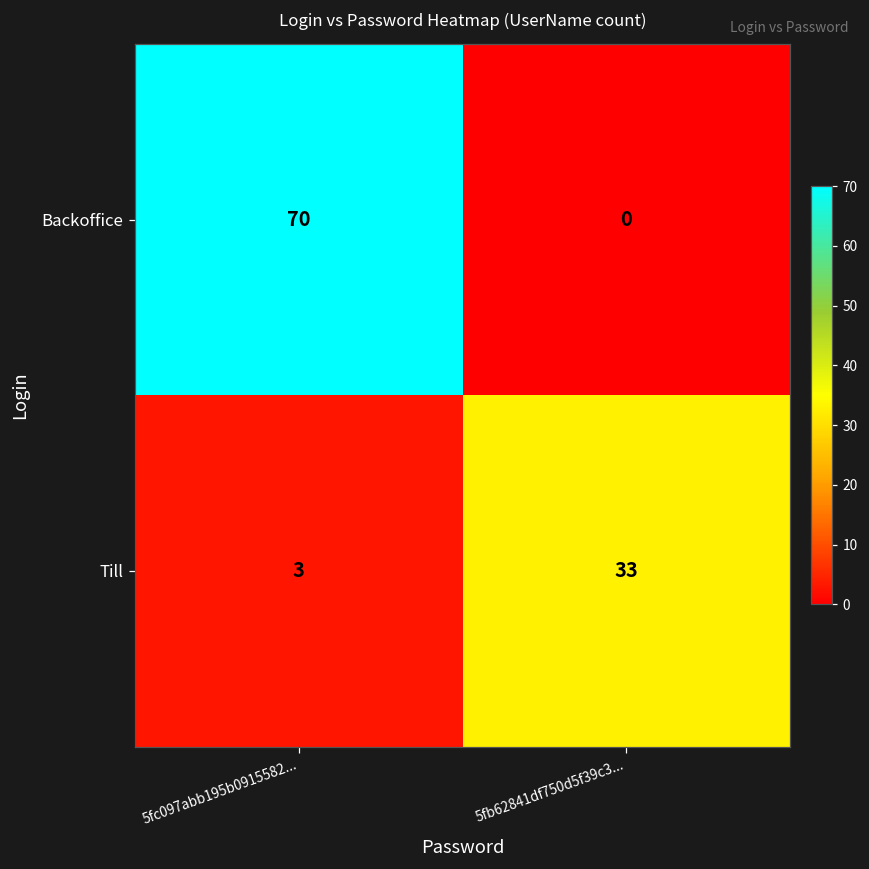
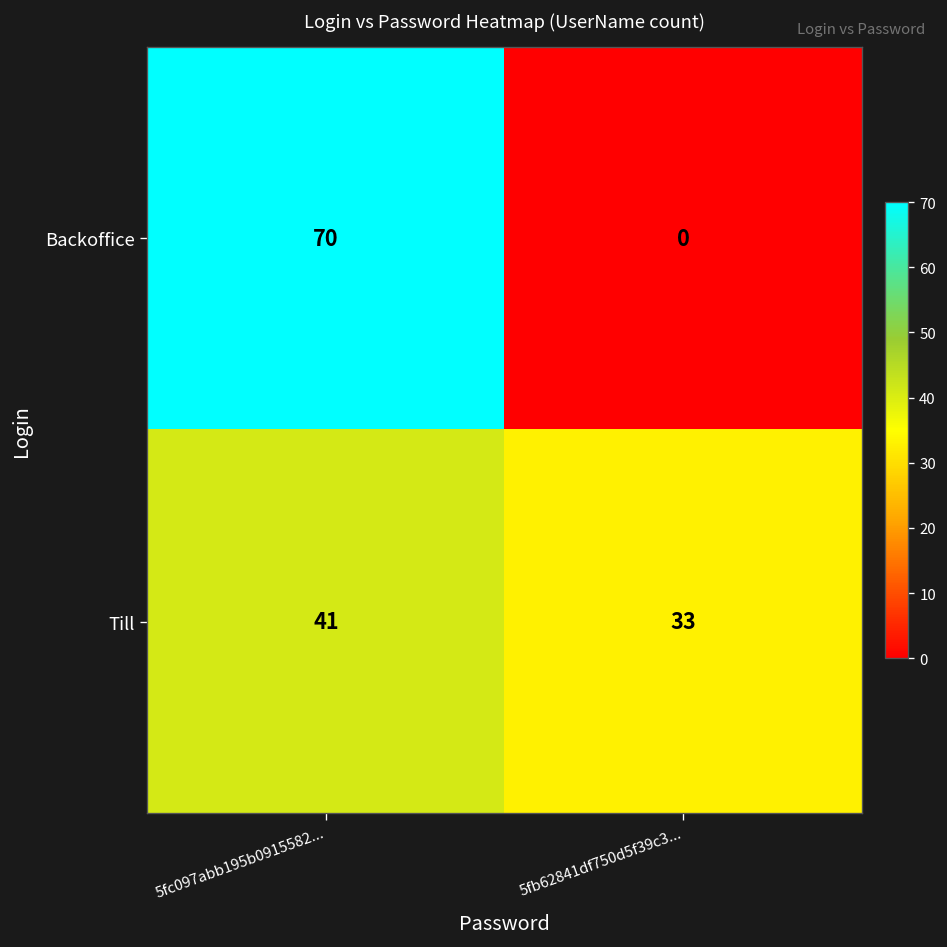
Till, 5fc097abb195b0915582...: 3 -> 41
